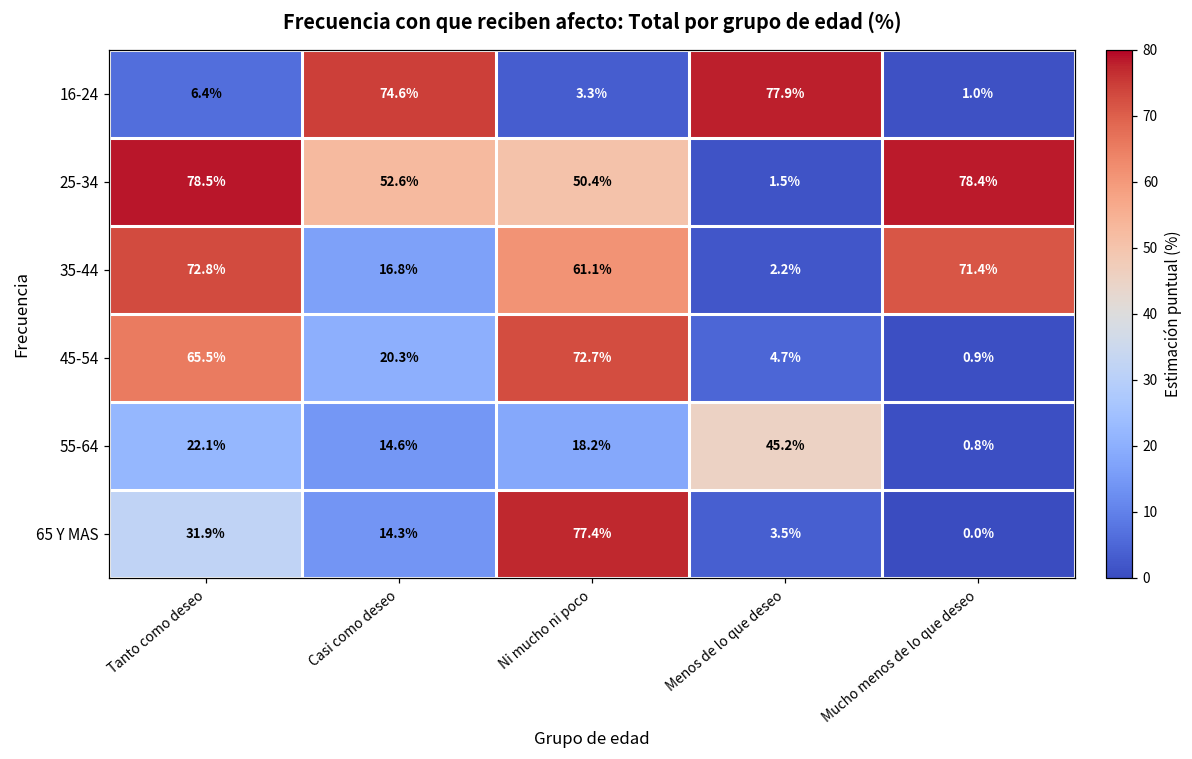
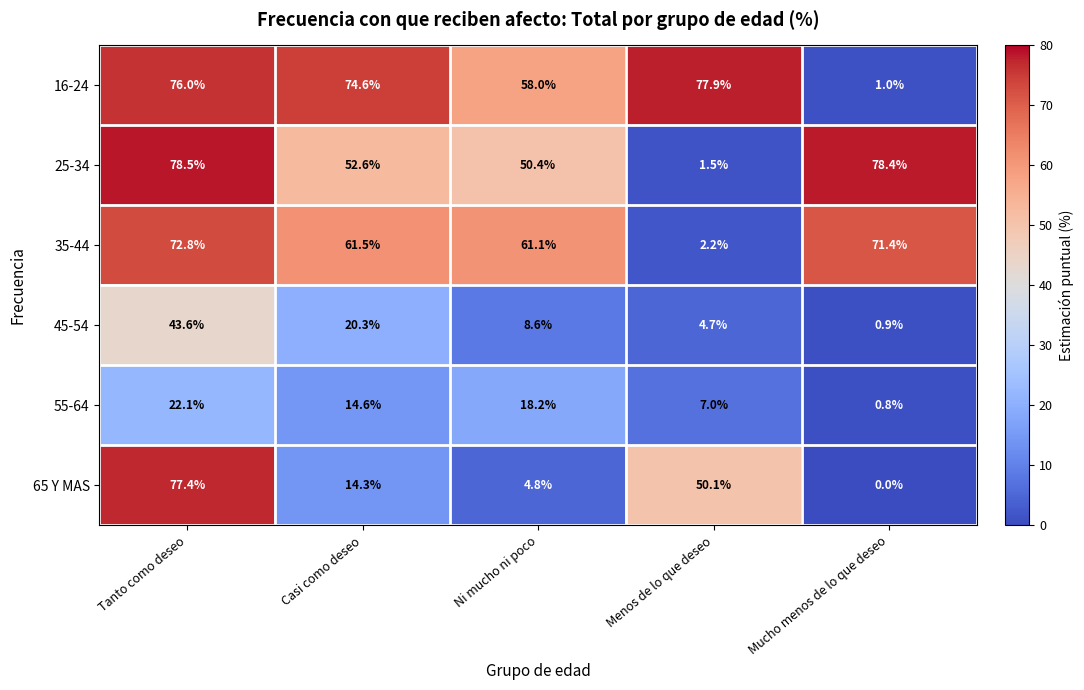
16-24, Tanto como deseo: 6.4% -> 76.0%
16-24, Ni mucho ni poco: 3.3% -> 58.0%
35-44, Casi como deseo: 16.8% -> 61.5%
45-54, Tanto como deseo: 65.5% -> 43.6%
45-54, Ni mucho ni poco: 72.7% -> 8.6%
55-64, Menos de lo que deseo: 45.2% -> 7.0%
65 Y MAS, Tanto como deseo: 31.9% -> 77.4%
65 Y MAS, Ni mucho ni poco: 77.4% -> 4.8%
65 Y MAS, Menos de lo que deseo: 3.5% -> 50.1%
